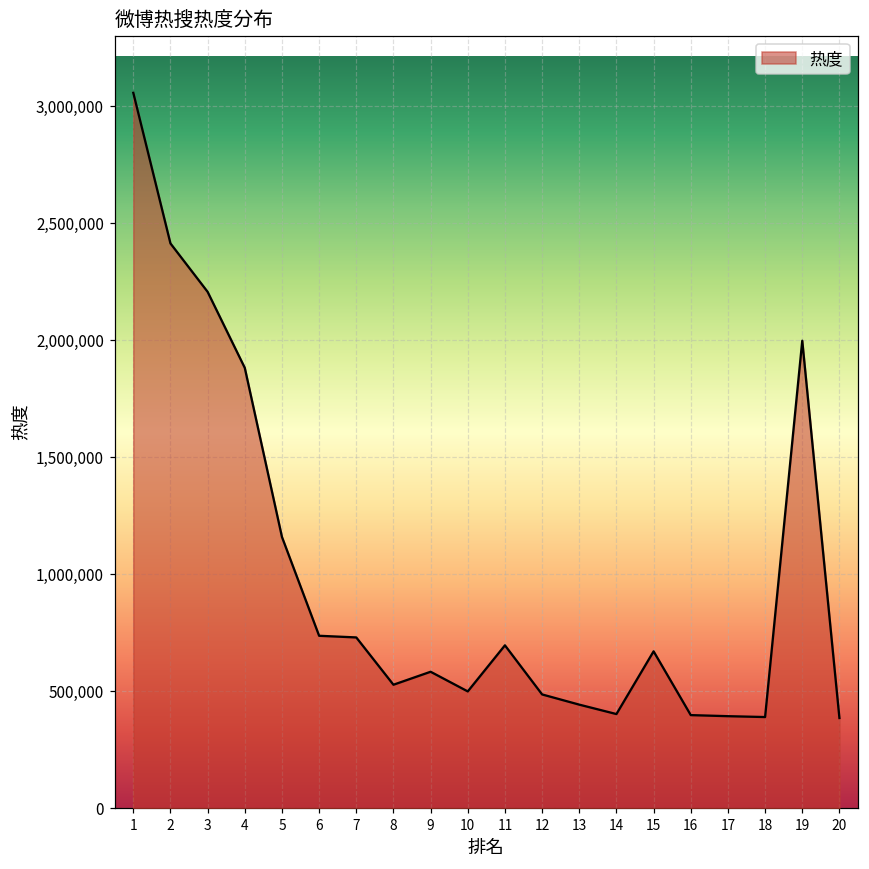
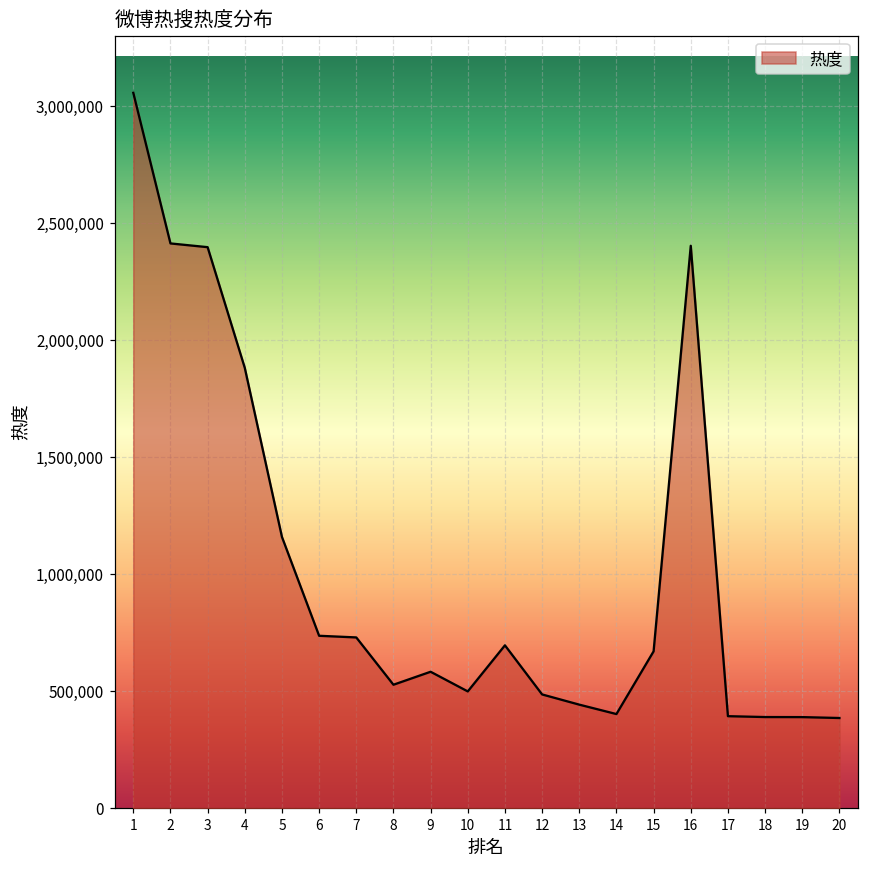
3: 2,210,000 -> 2,400,000
16: 400,000 -> 2,400,000
19: 2,000,000 -> 390,000
